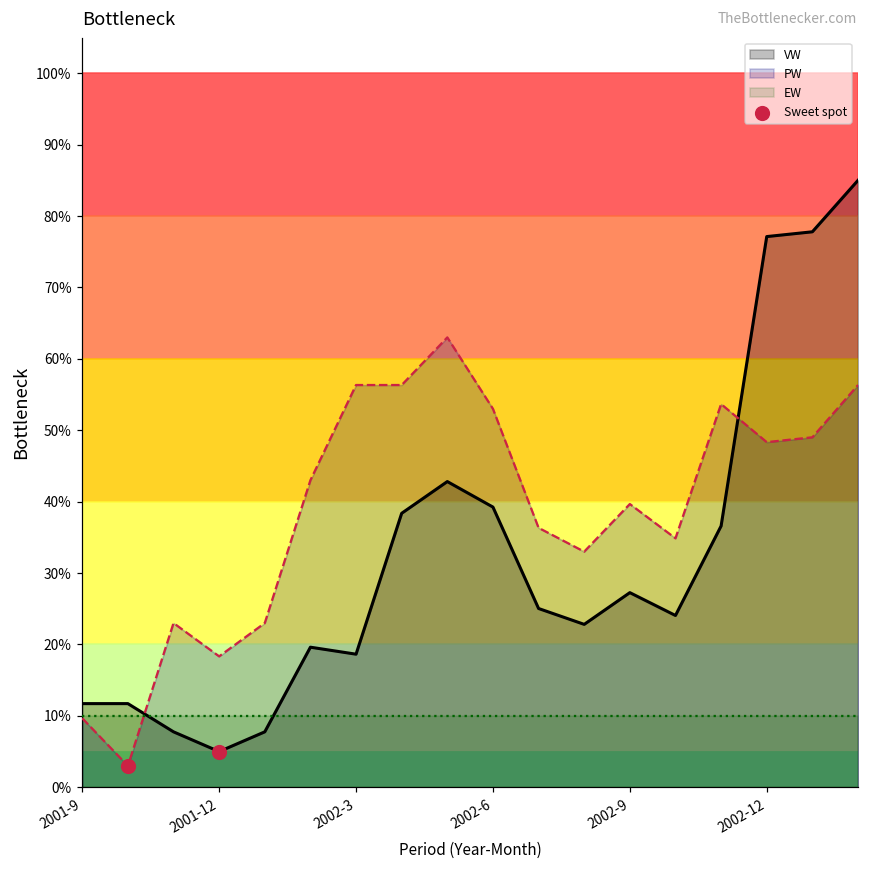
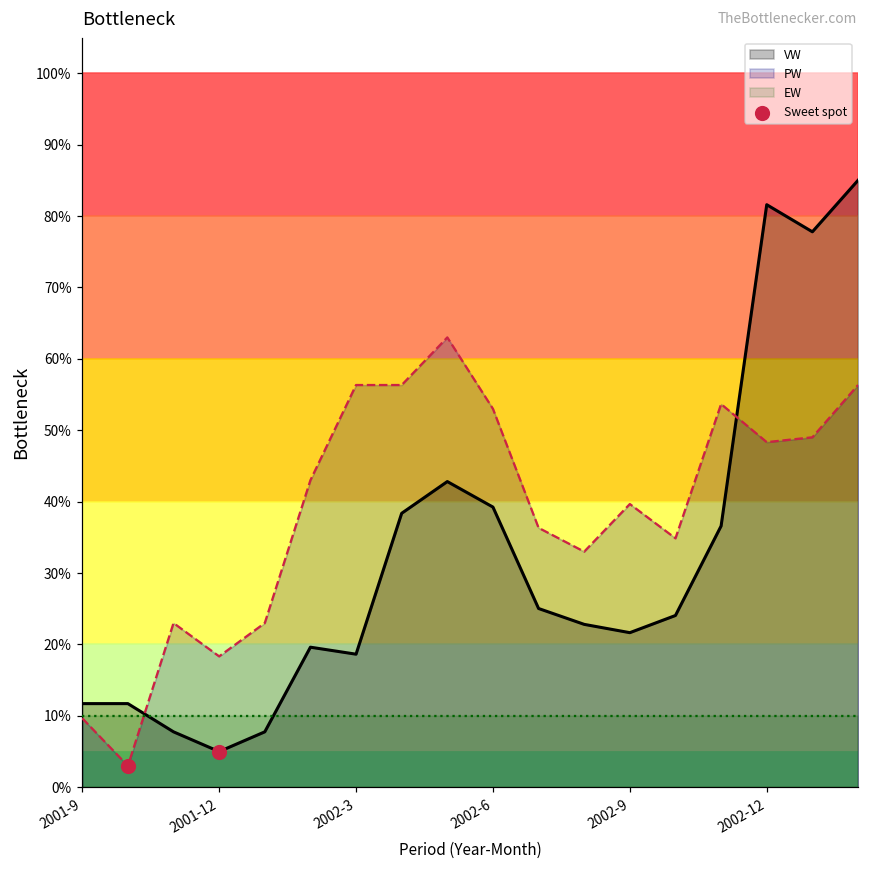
VW, 2002-9: 27% -> 22%
VW, 2002-12: 77% -> 82%
